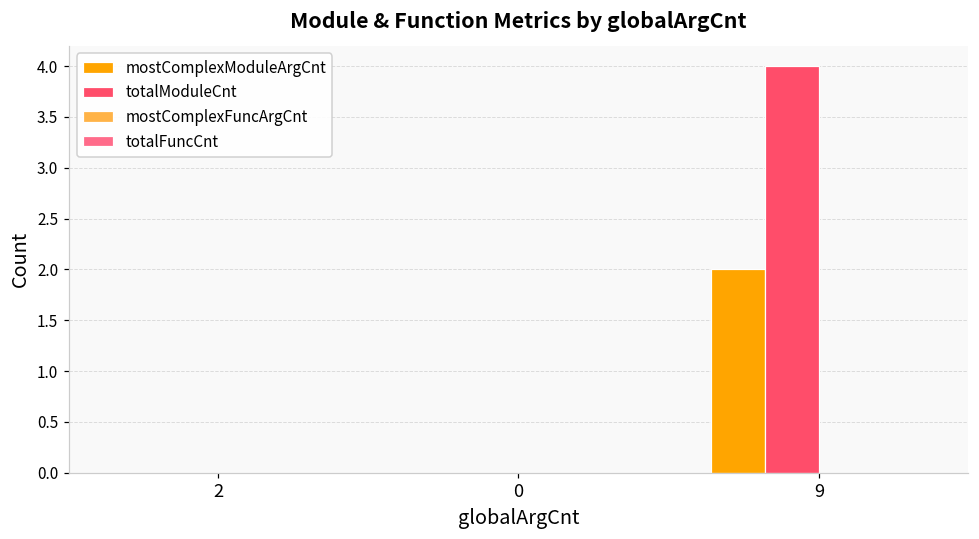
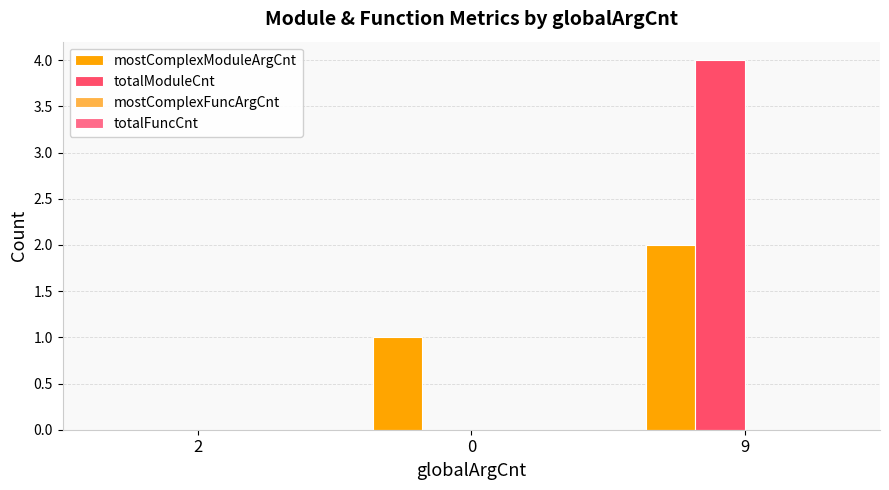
mostComplexModuleArgCnt, 0: 0 -> 1
